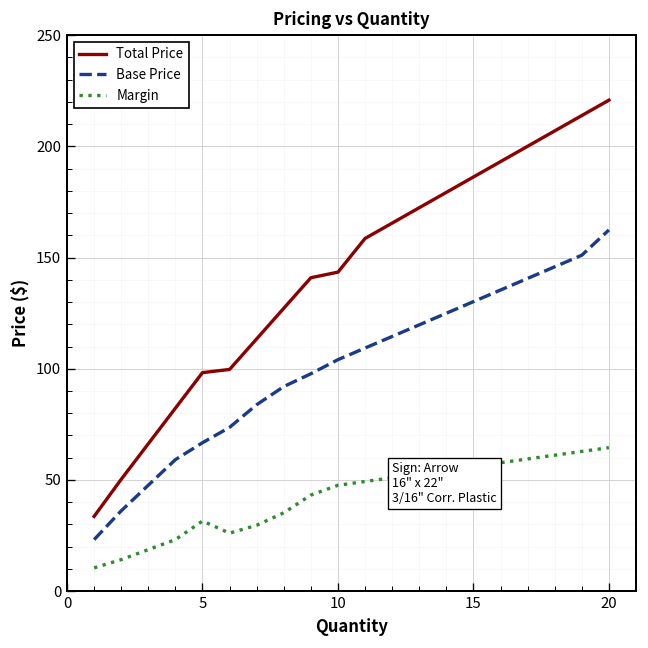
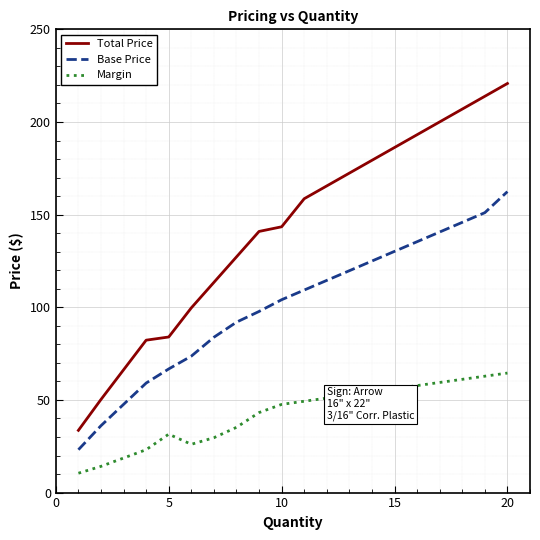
Total Price, 5: 98 -> 84
